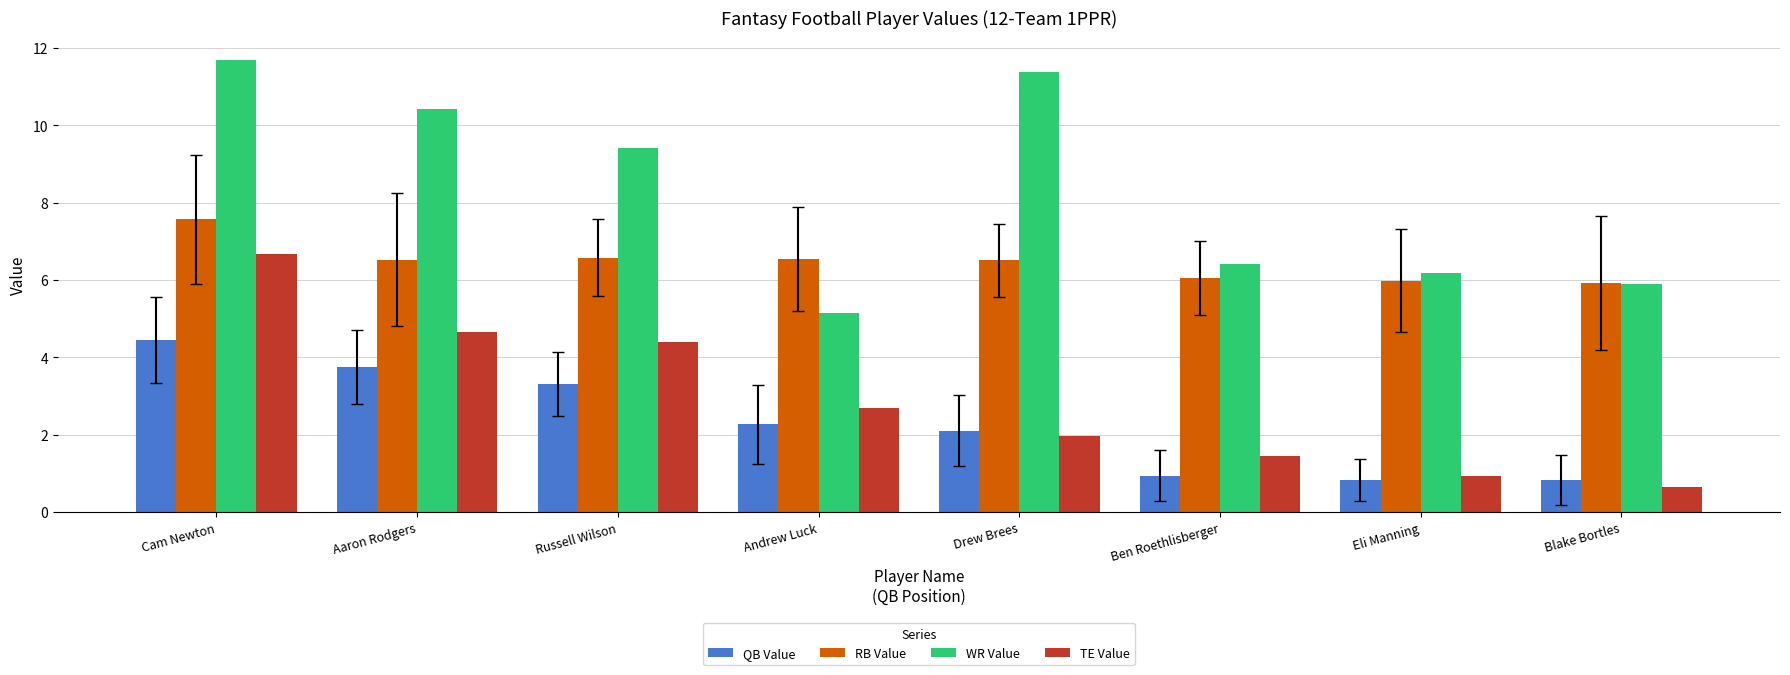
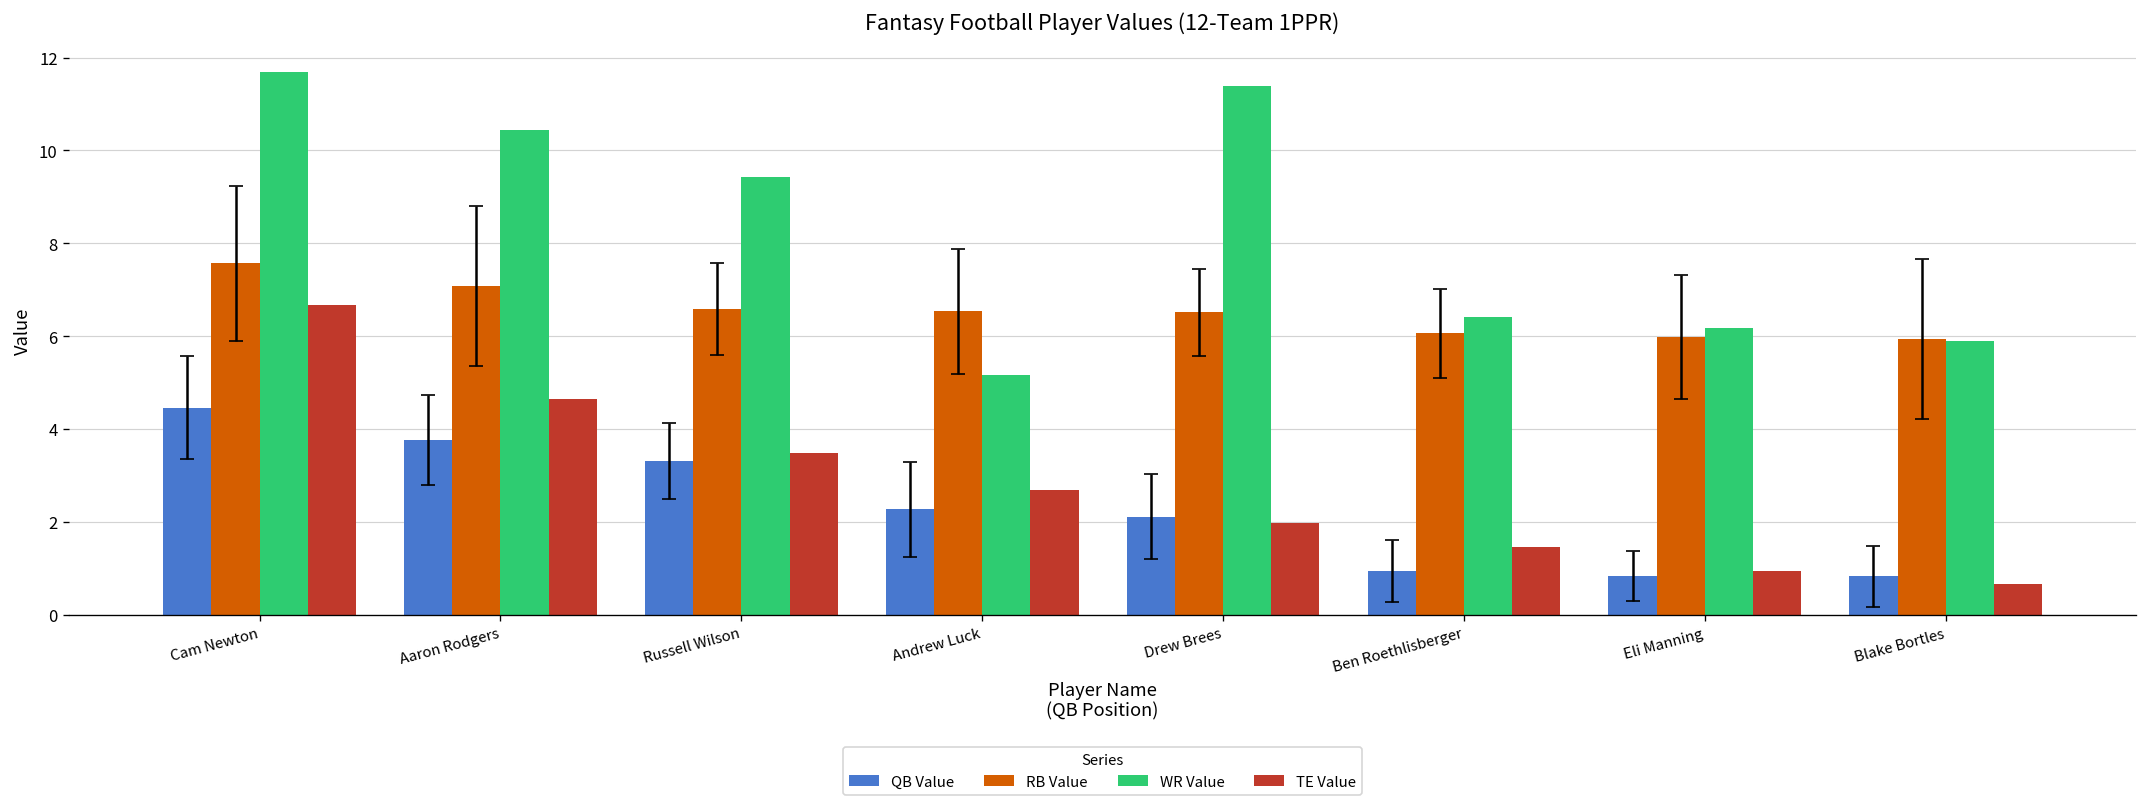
RB Value, Aaron Rodgers: 6.5 -> 7.1
TE Value, Russell Wilson: 4.4 -> 3.5
